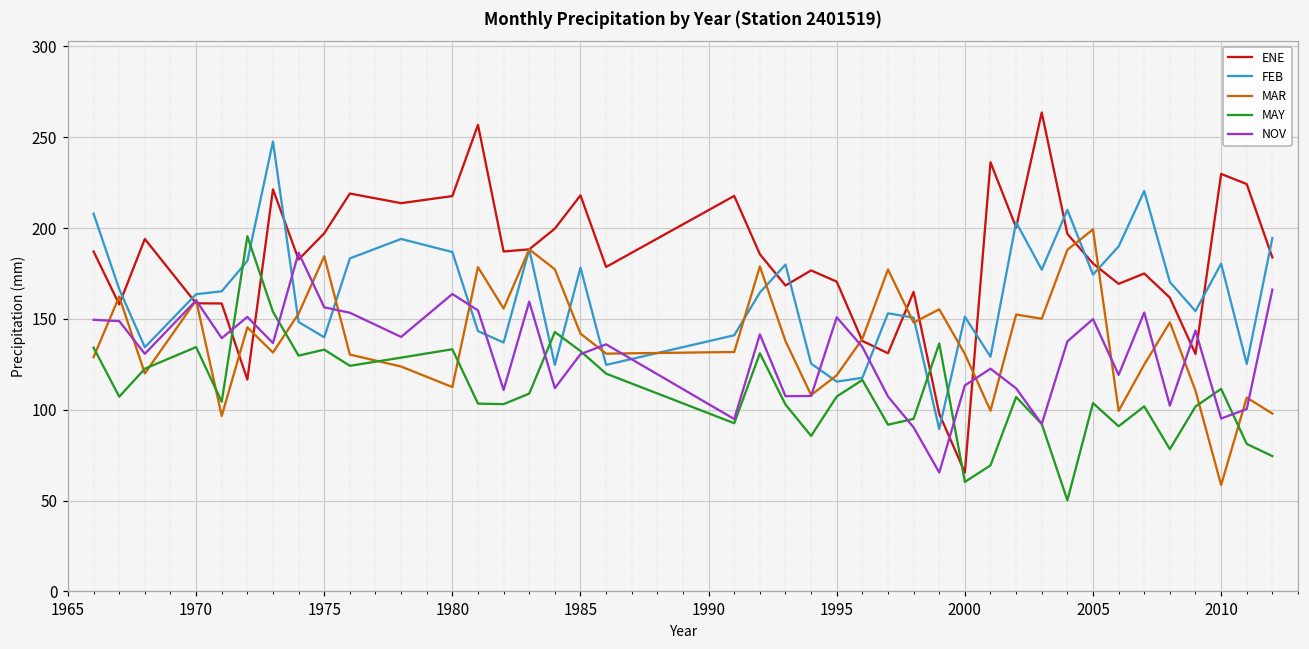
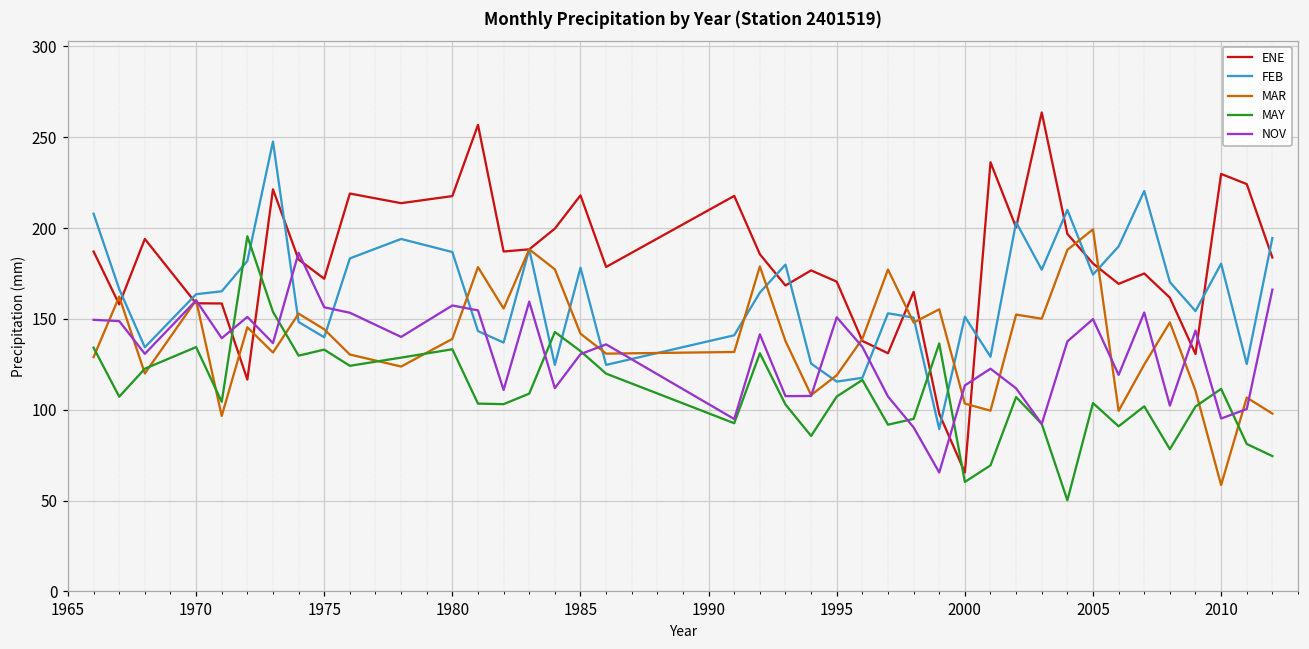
ENE, 1975: 197 -> 172
MAR, 1975: 185 -> 144
MAR, 1980: 113 -> 139
NOV, 1980: 164 -> 157
MAR, 2000: 131 -> 103
